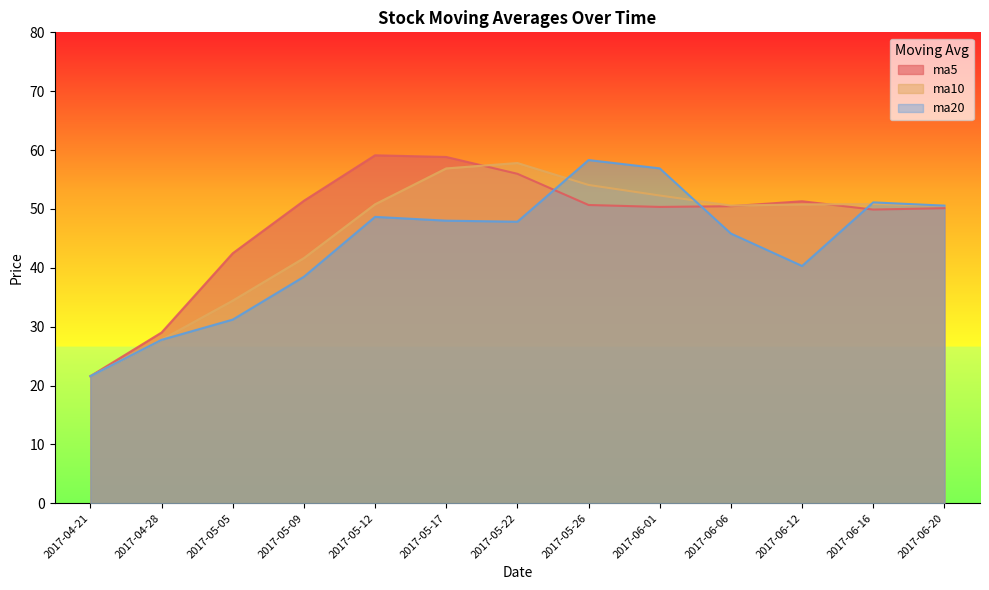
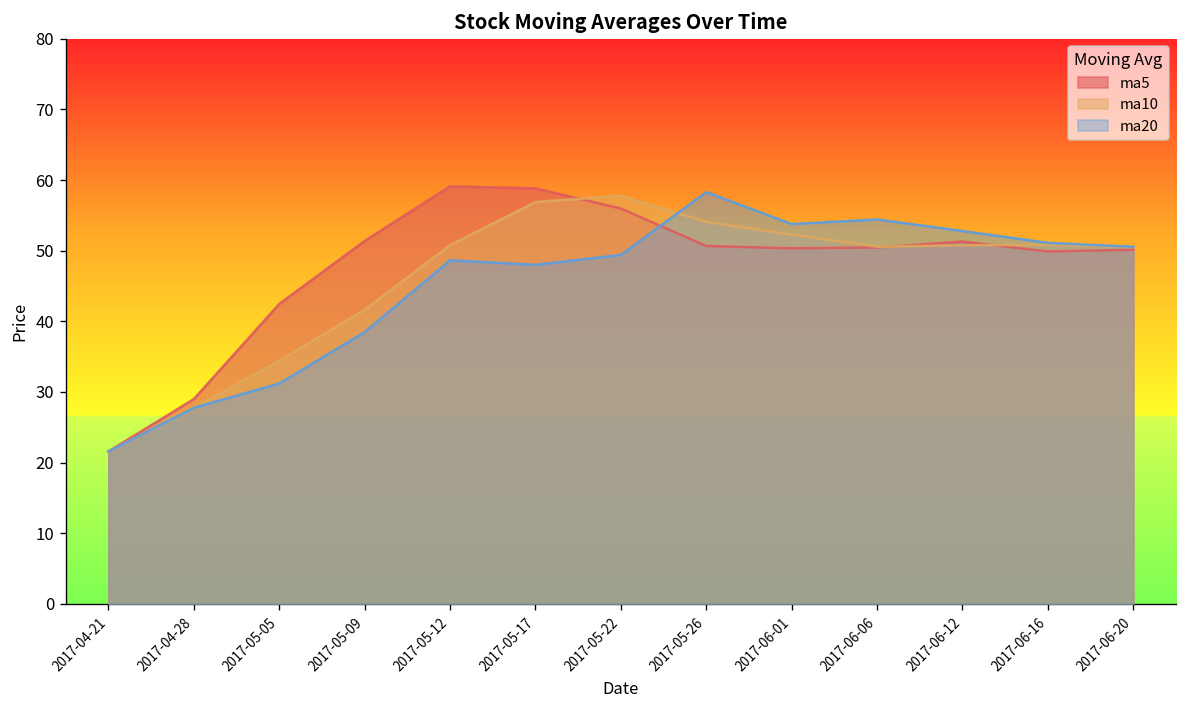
ma20, 2017-05-22: 48 -> 49
ma20, 2017-06-01: 57 -> 54
ma20, 2017-06-06: 46 -> 54
ma20, 2017-06-12: 40 -> 53
